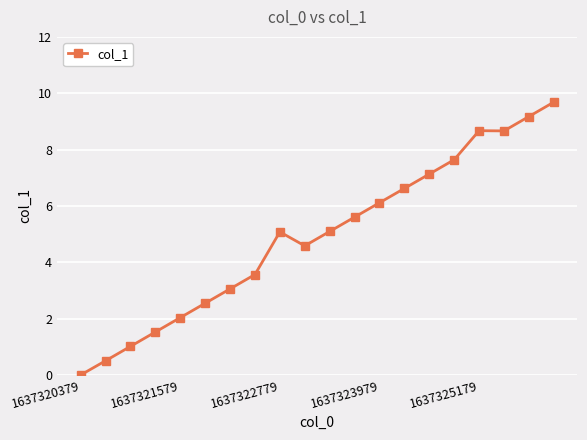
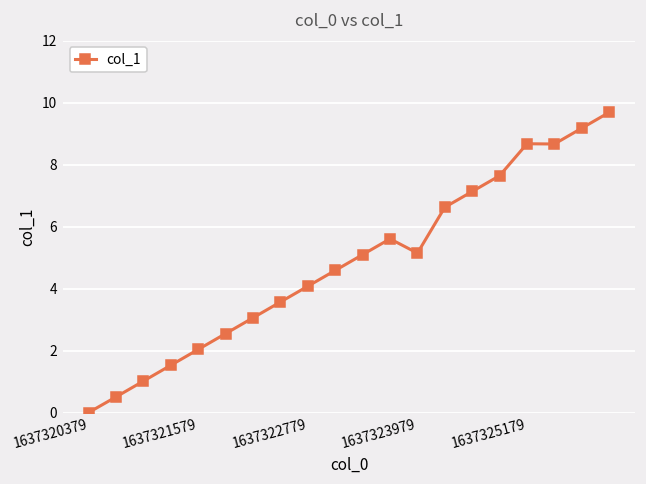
1637322779: 5.1 -> 4.1
1637323979: 6.1 -> 5.1
